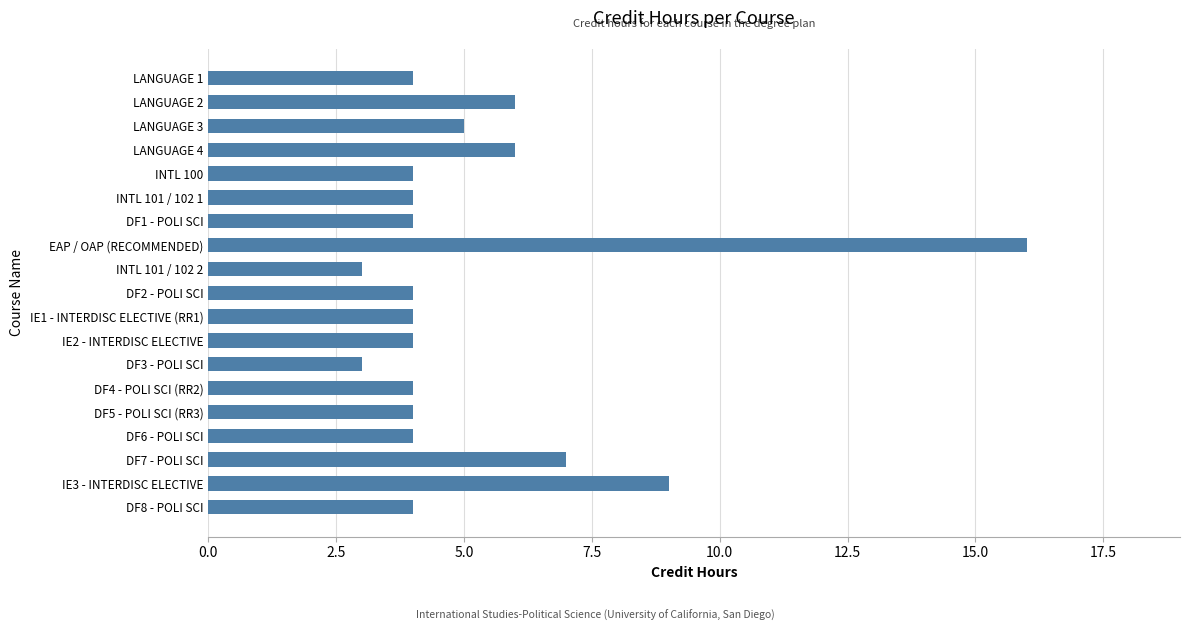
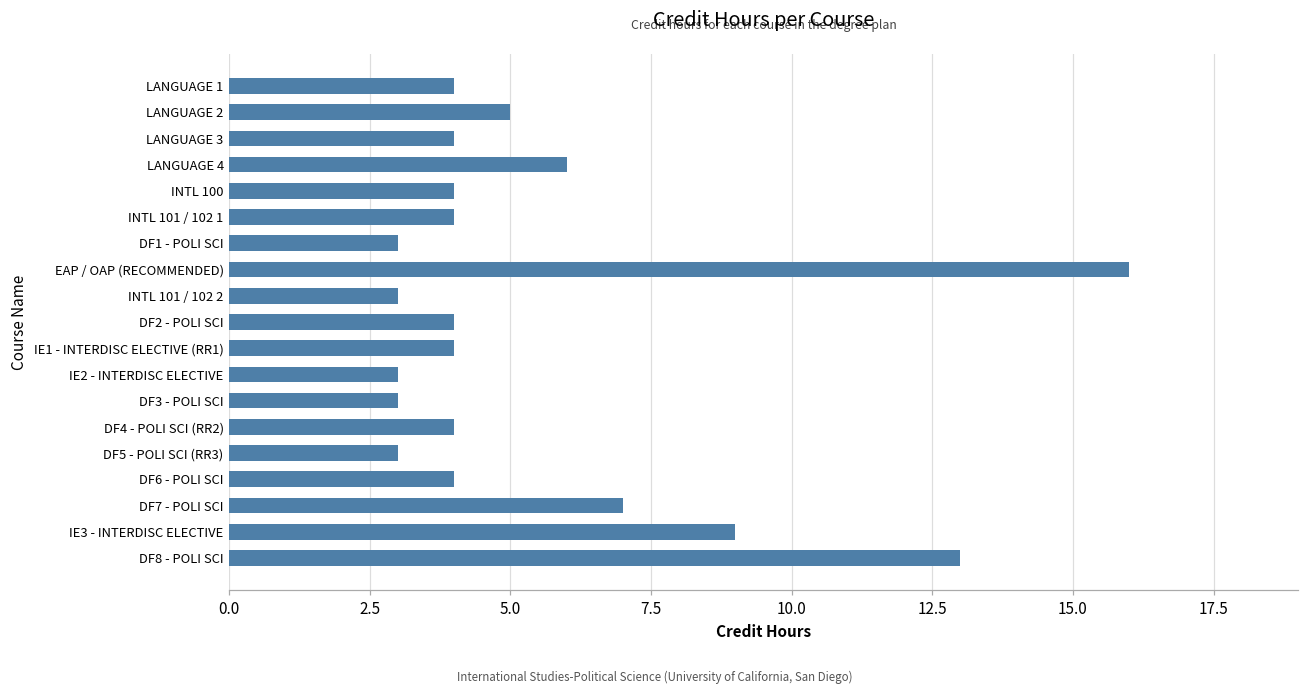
LANGUAGE 2: 6 -> 5
LANGUAGE 3: 5 -> 4
DF1 - POLI SCI: 4 -> 3
IE2 - INTERDISC ELECTIVE: 4 -> 3
DF5 - POLI SCI (RR3): 4 -> 3
DF8 - POLI SCI: 4 -> 13
